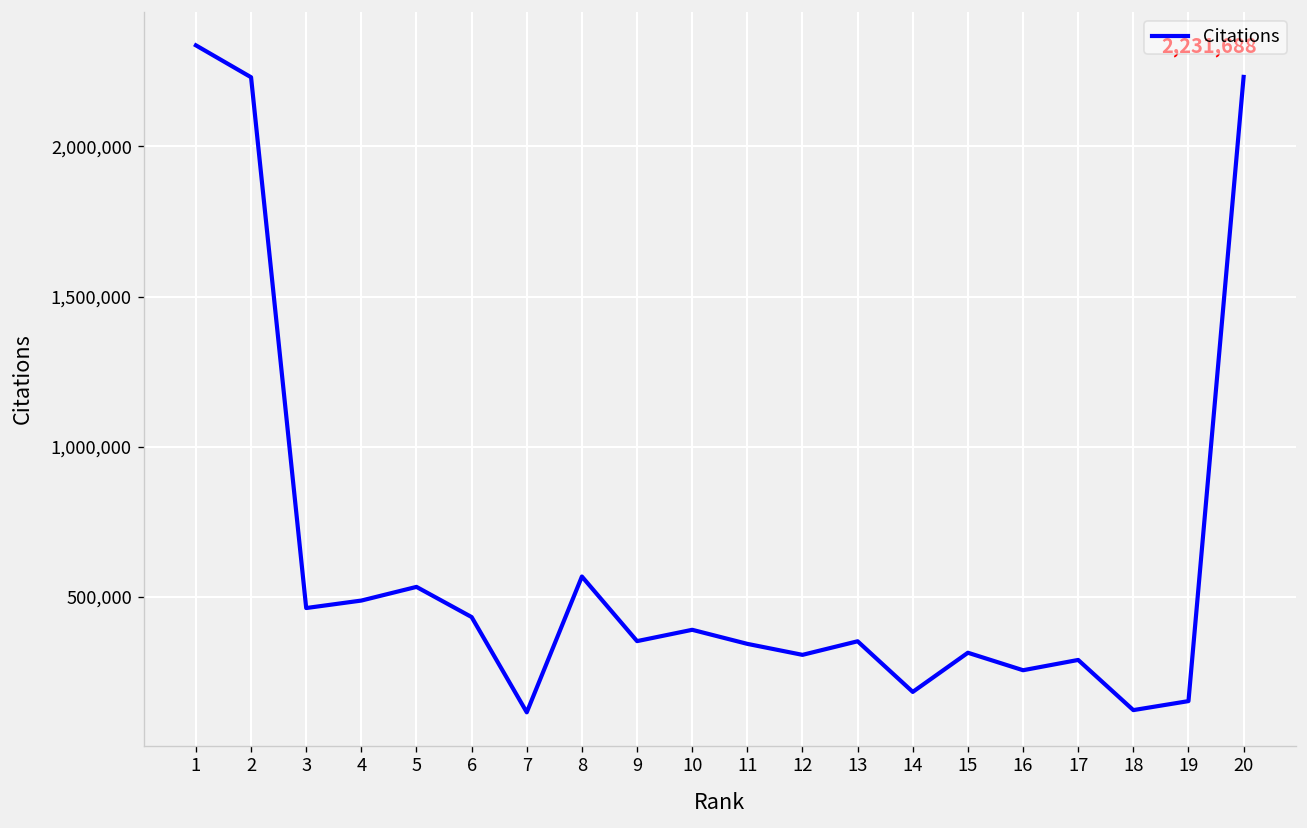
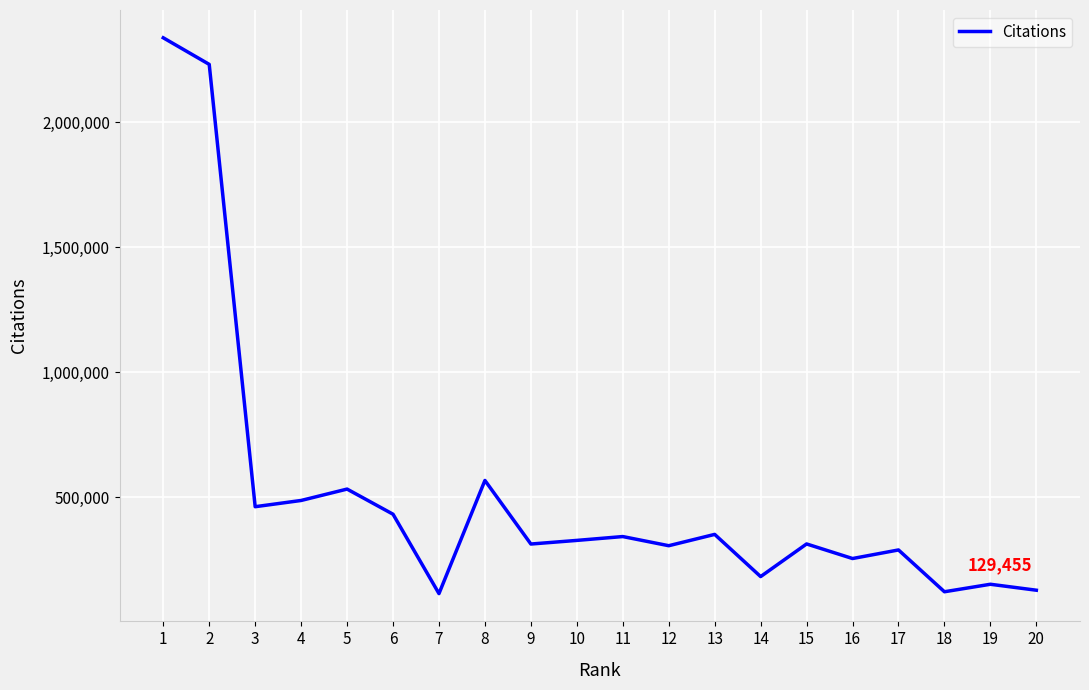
9: 350,000 -> 310,000
10: 390,000 -> 330,000
20: 2,231,688 -> 129,455
